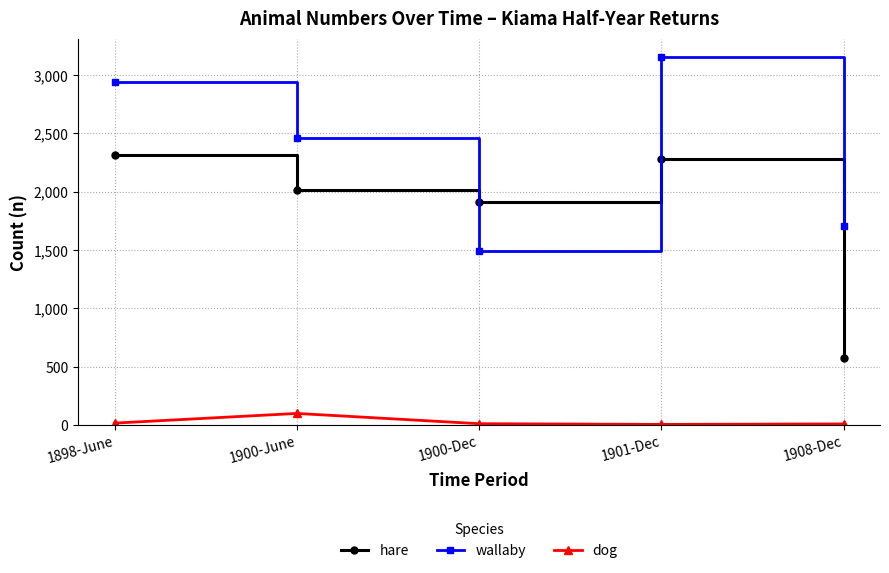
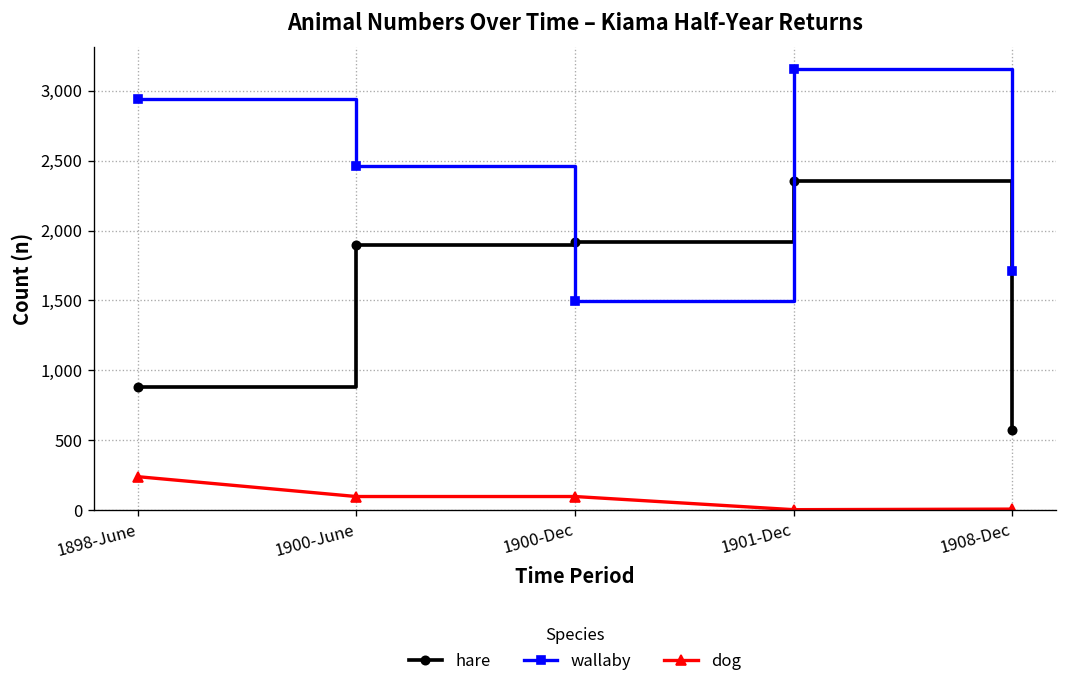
hare, 1898-June: 2,320 -> 880
dog, 1898-June: 20 -> 240
hare, 1900-June: 2,010 -> 1,900
dog, 1900-Dec: 10 -> 100
hare, 1901-Dec: 2,280 -> 2,350
